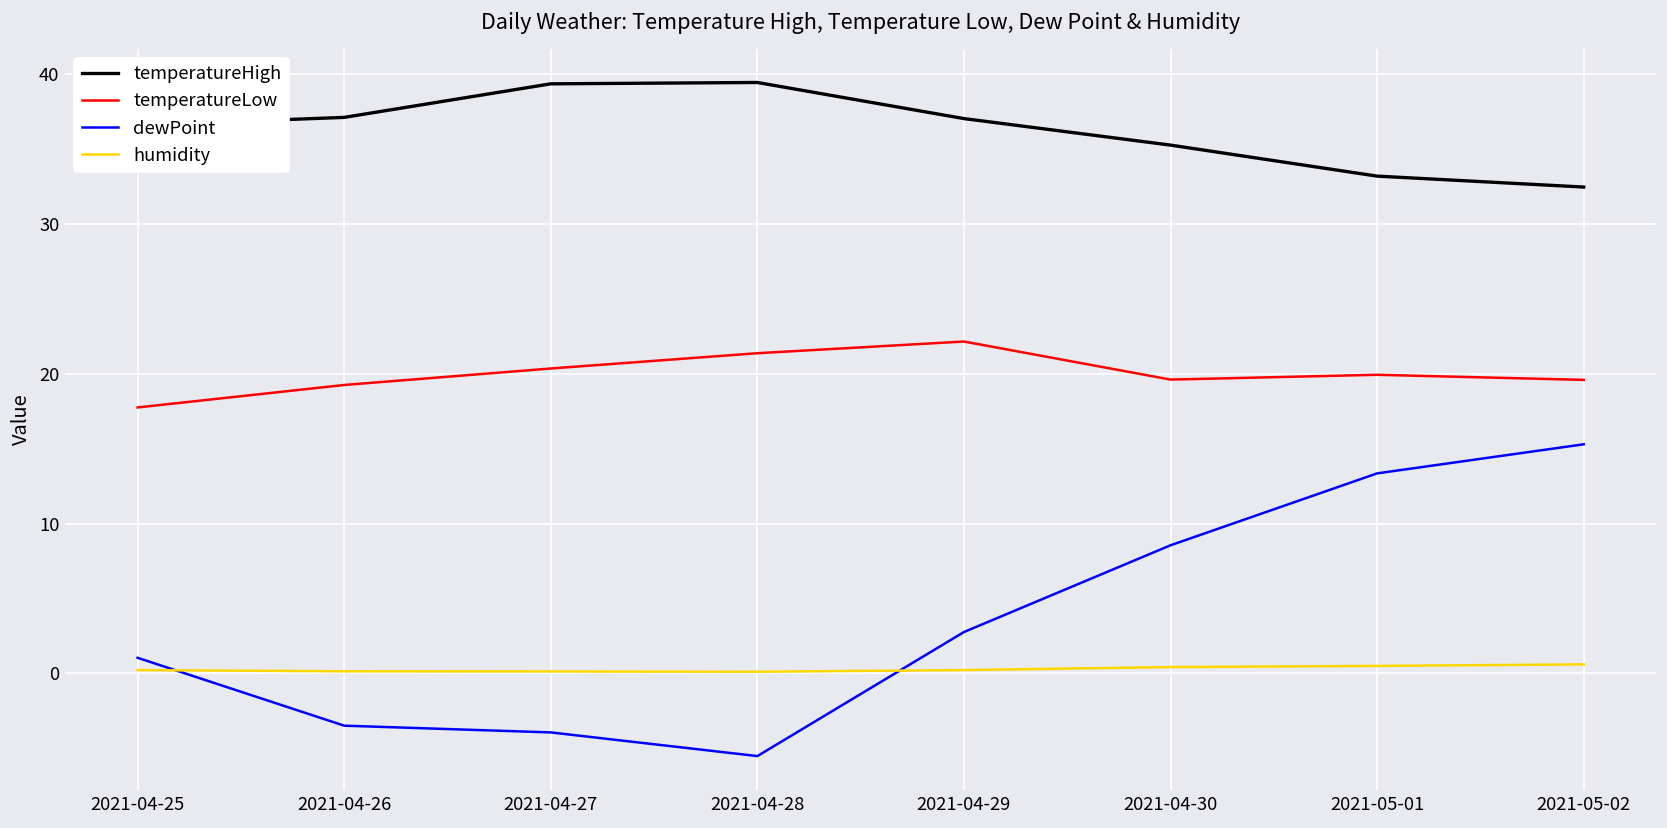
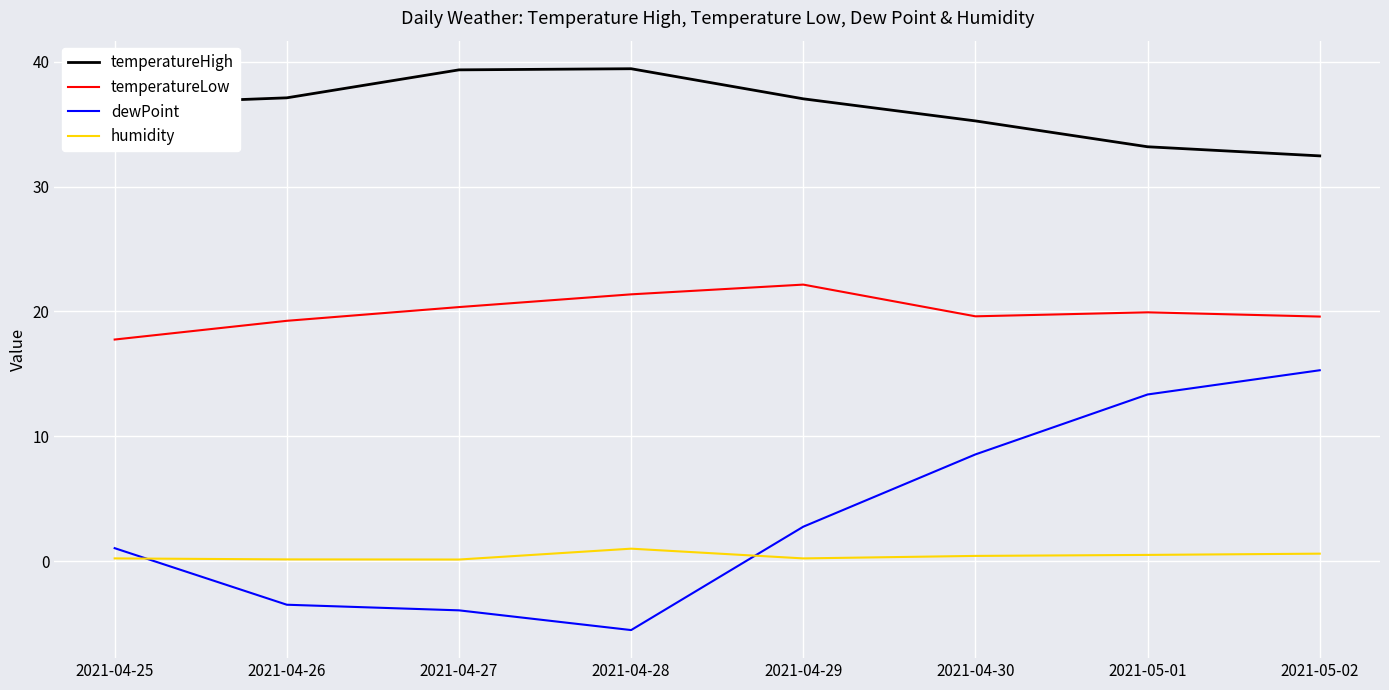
humidity, 2021-04-28: 0.1 -> 1.0
